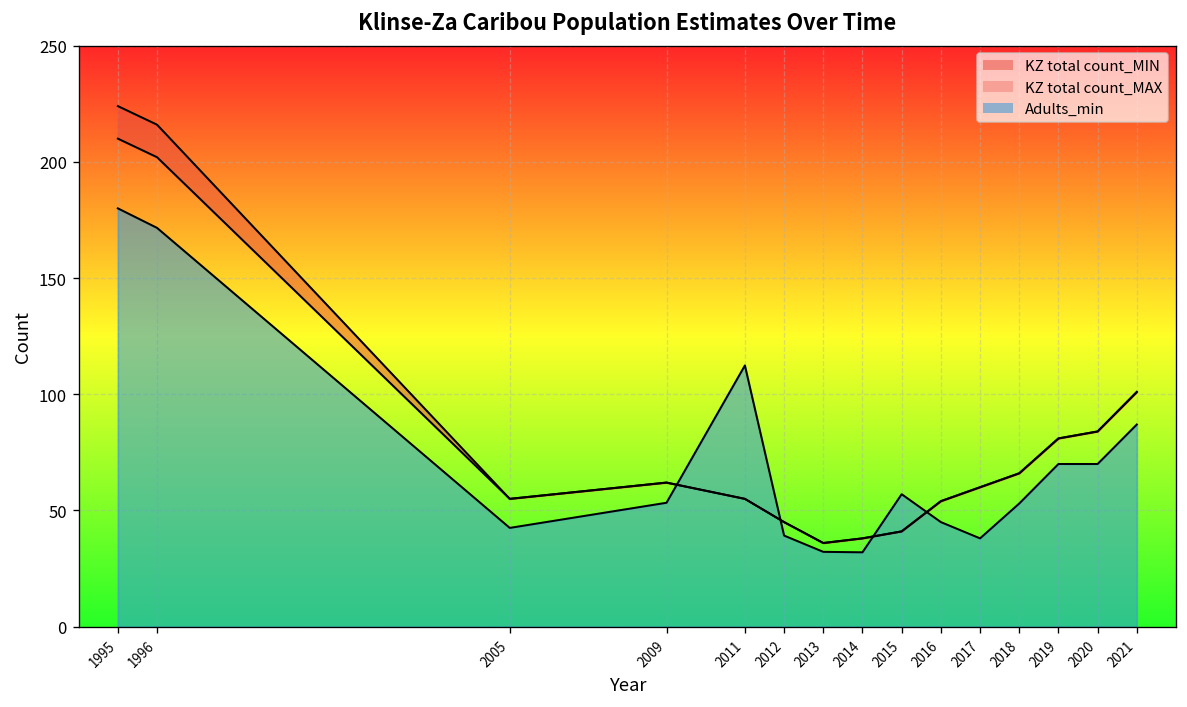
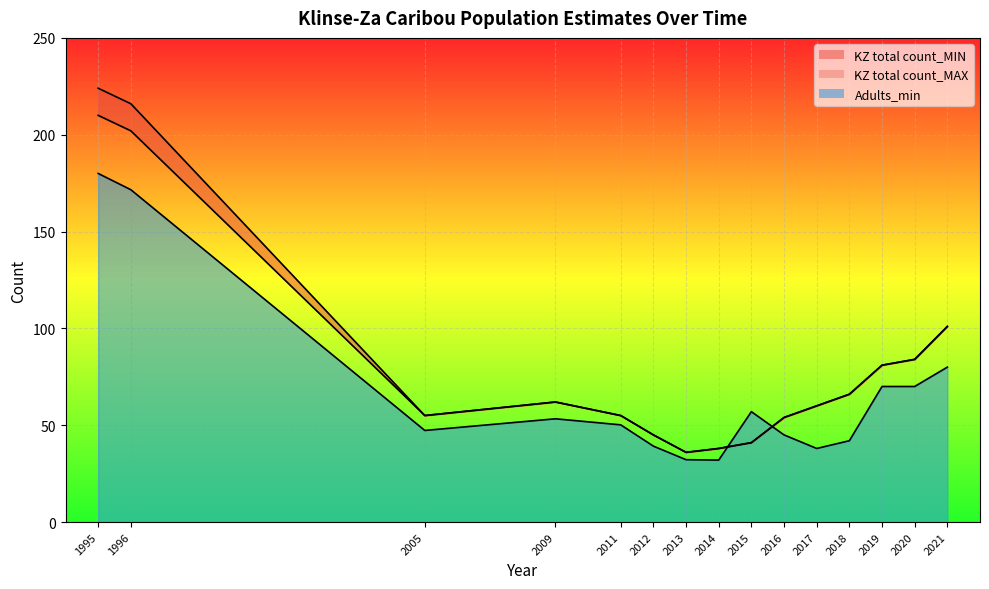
Adults_min, 2005: 43 -> 47
Adults_min, 2011: 112 -> 50
Adults_min, 2018: 53 -> 42
Adults_min, 2021: 87 -> 80
